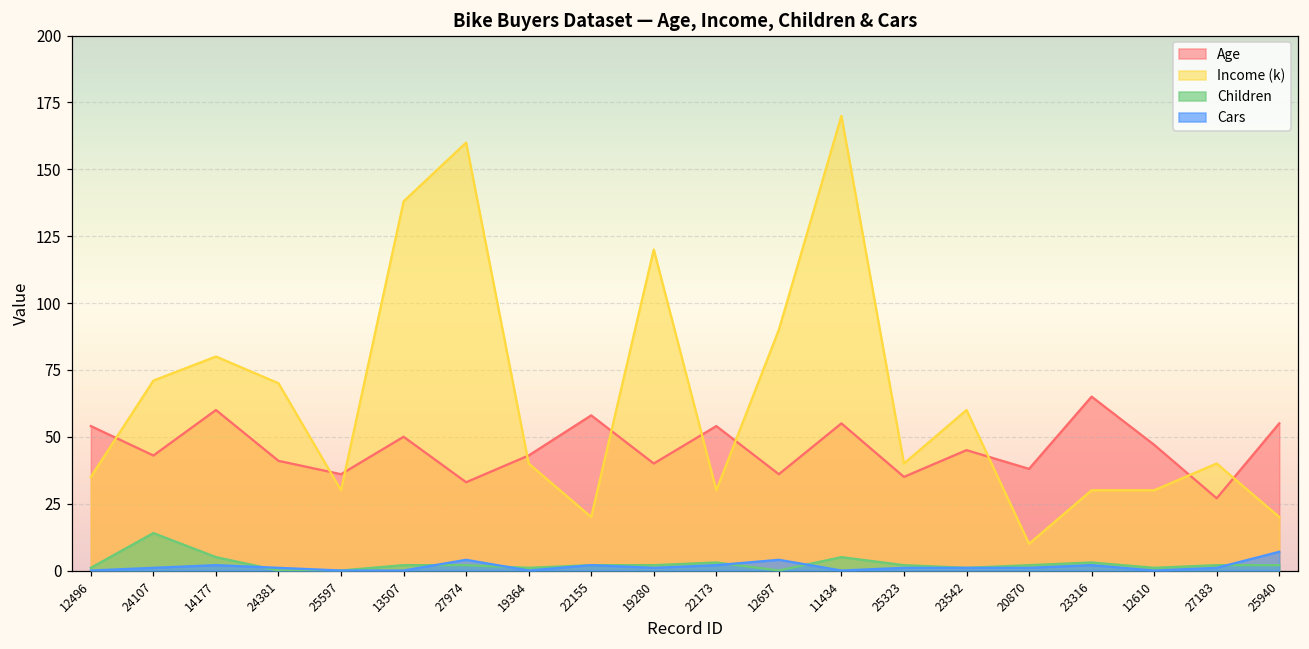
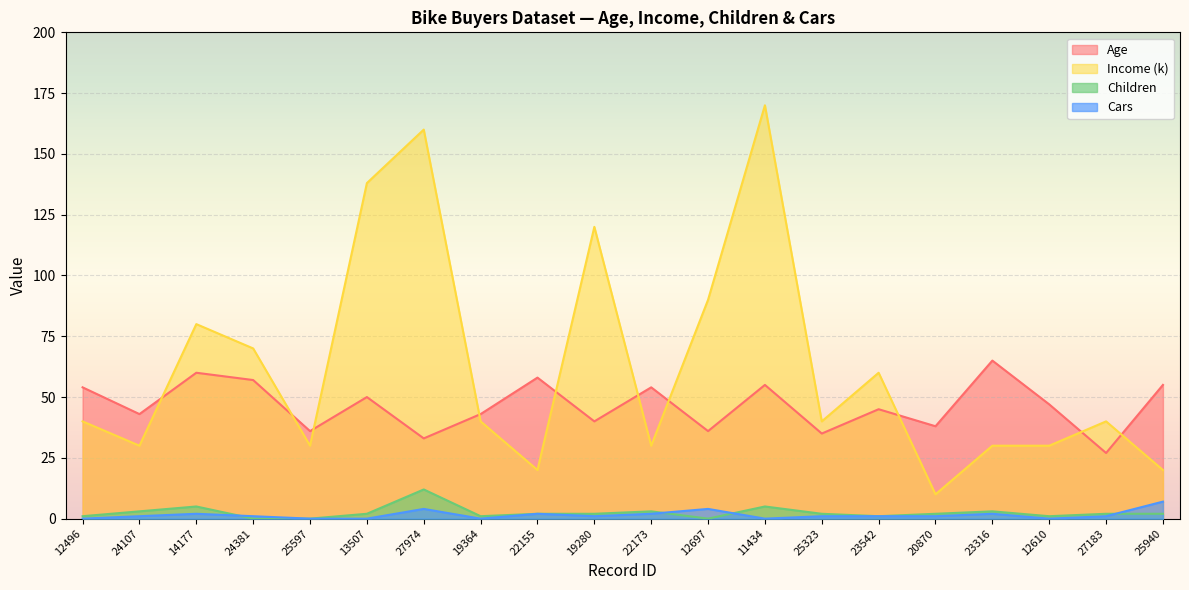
Income (k), 12496: 35 -> 40
Income (k), 24107: 71 -> 30
Children, 24107: 14 -> 3
Age, 24381: 41 -> 57
Children, 27974: 2 -> 12
